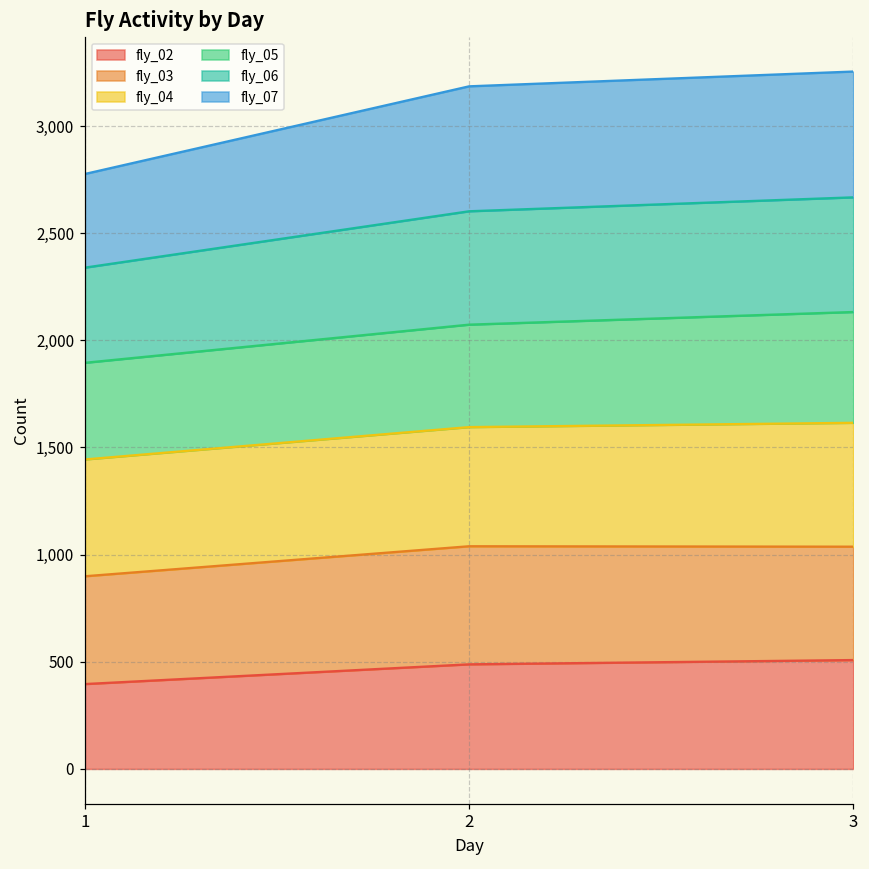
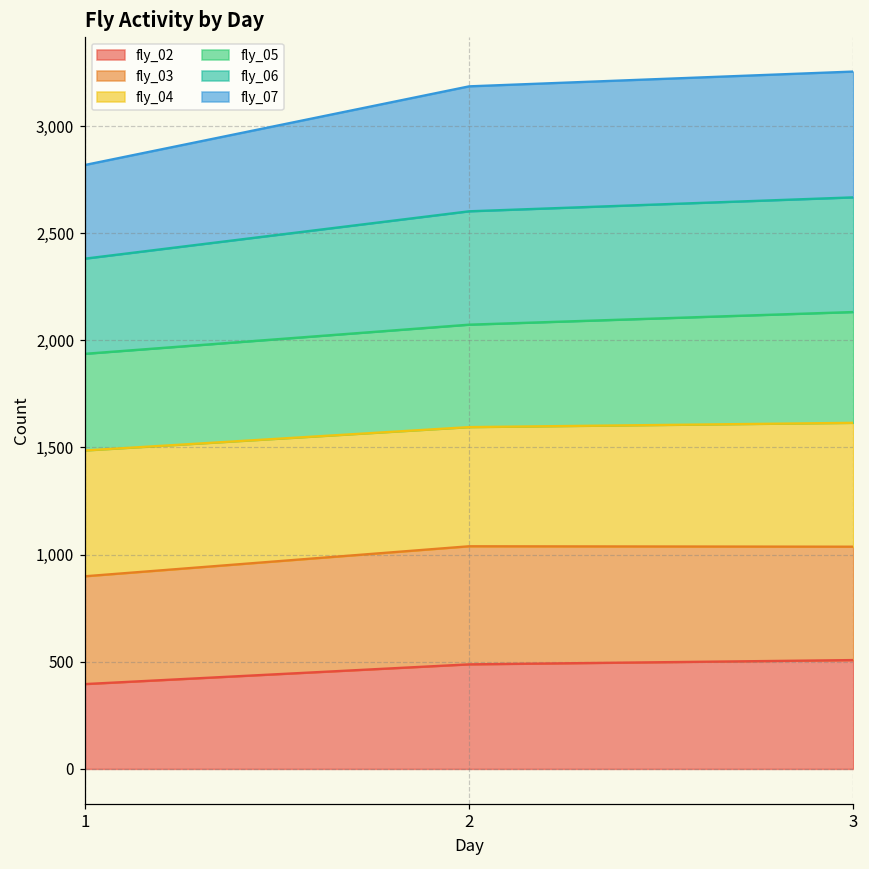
fly_04, 1: 550 -> 590
